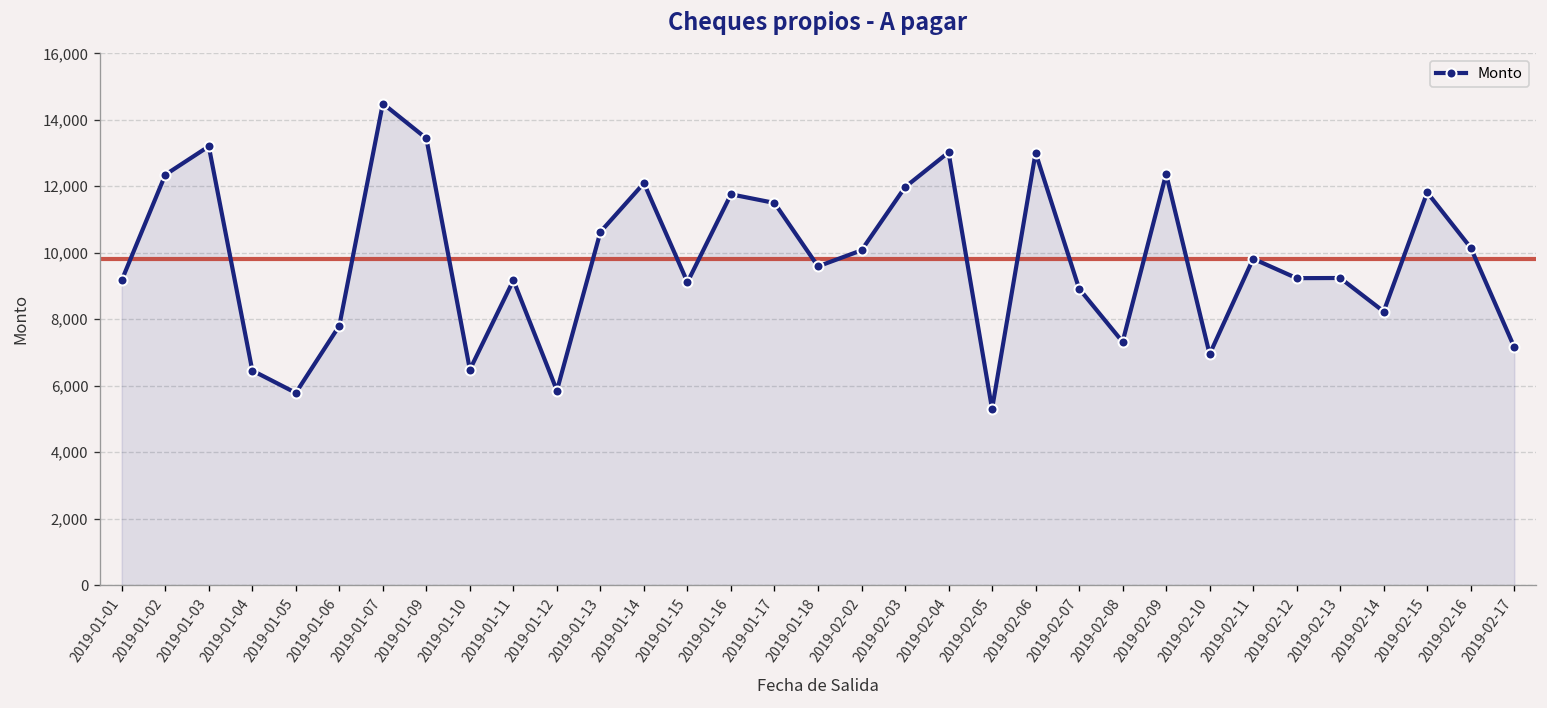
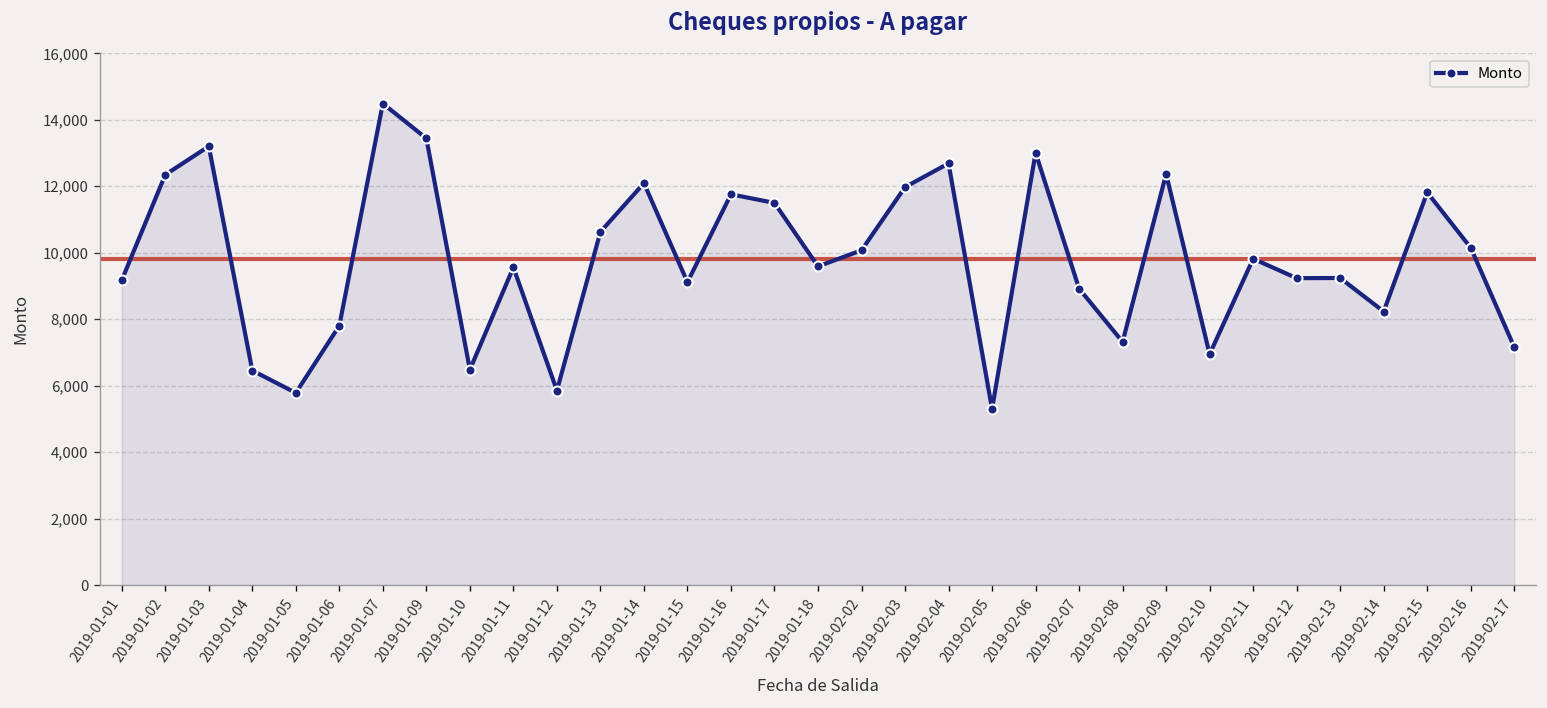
2019-01-11: 9,200 -> 9,600
2019-02-04: 13,000 -> 12,700
